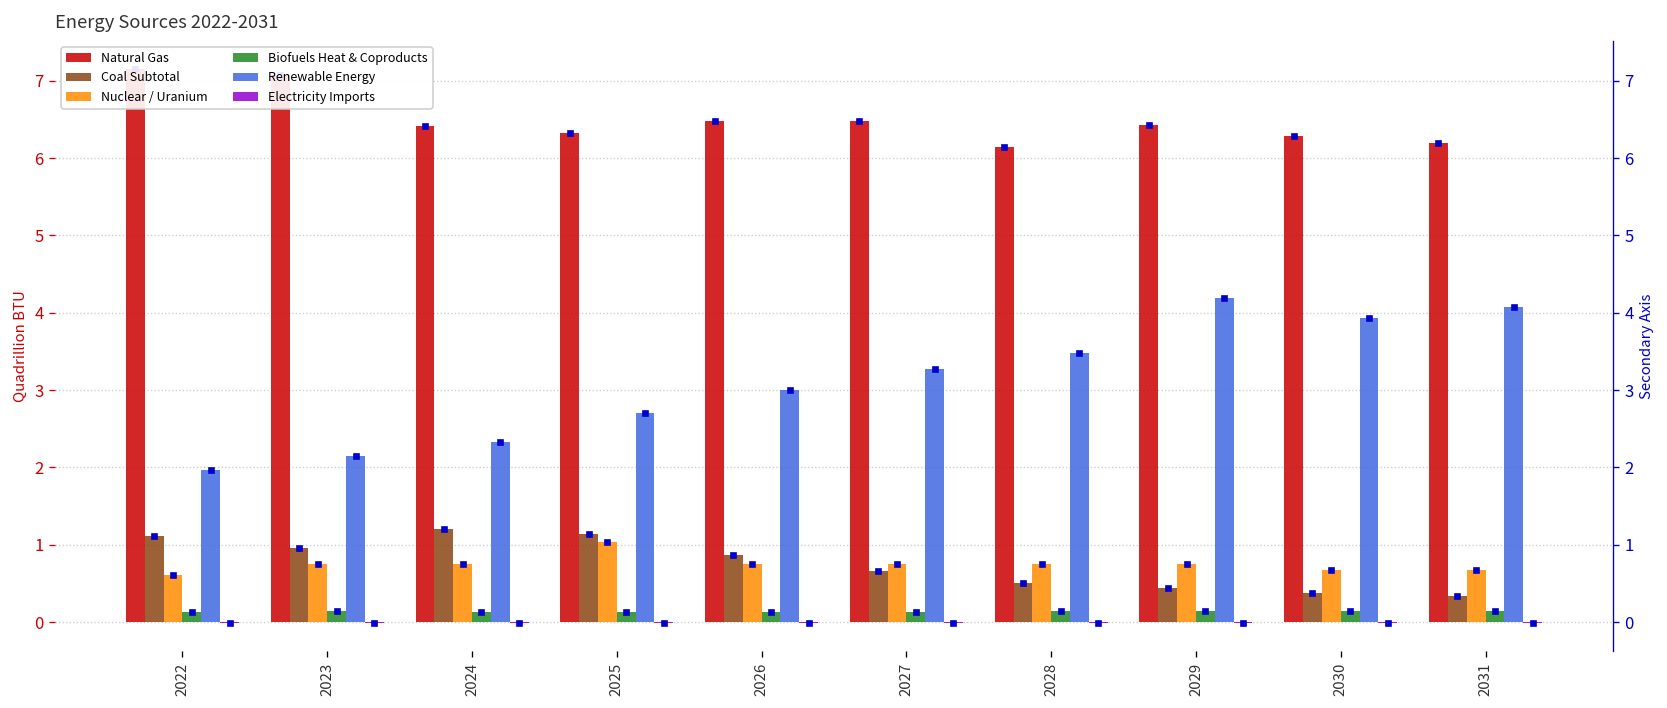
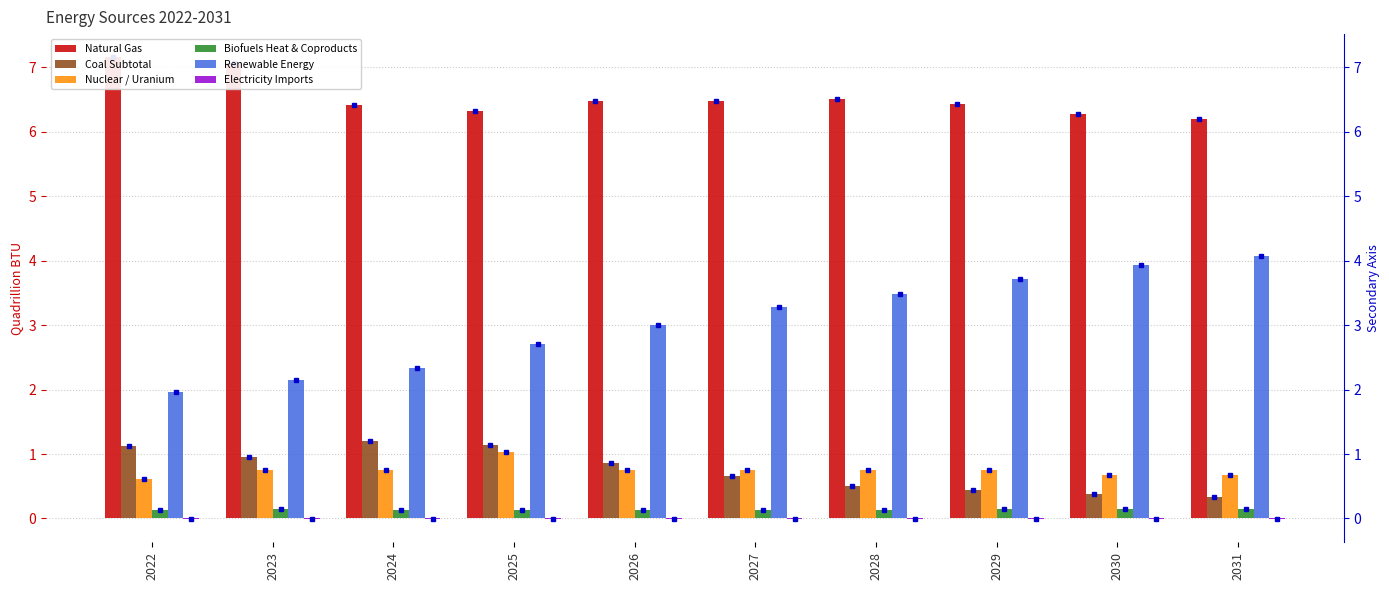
Natural Gas, 2028: 6.1 -> 6.5
Renewable Energy, 2029: 4.2 -> 3.7
